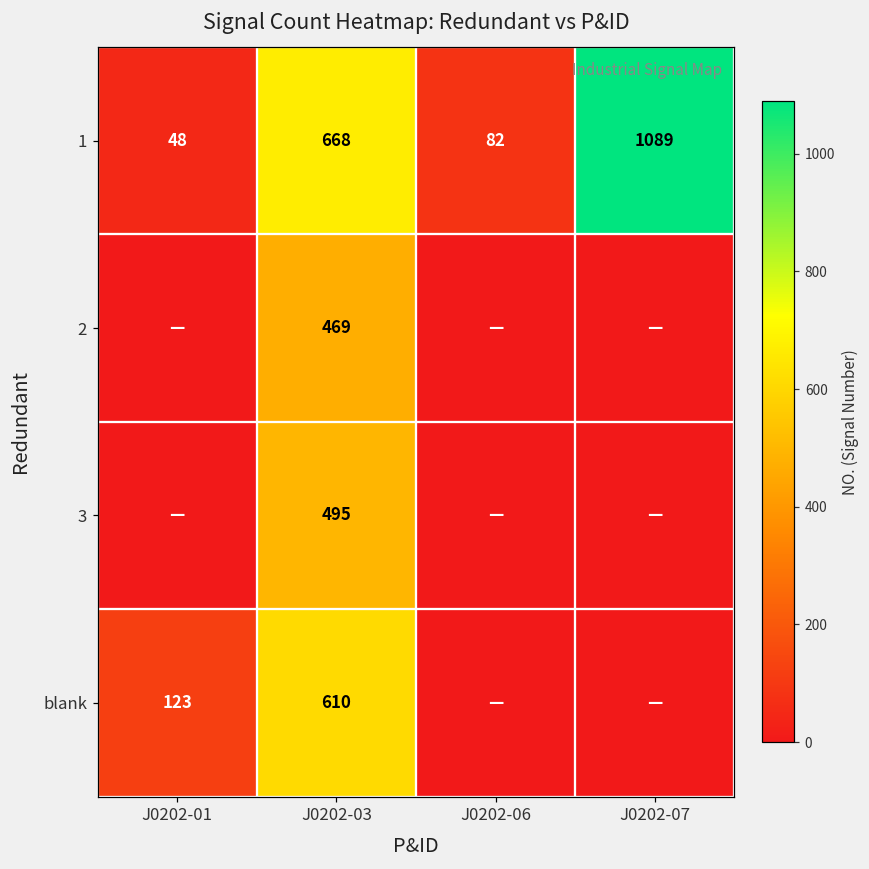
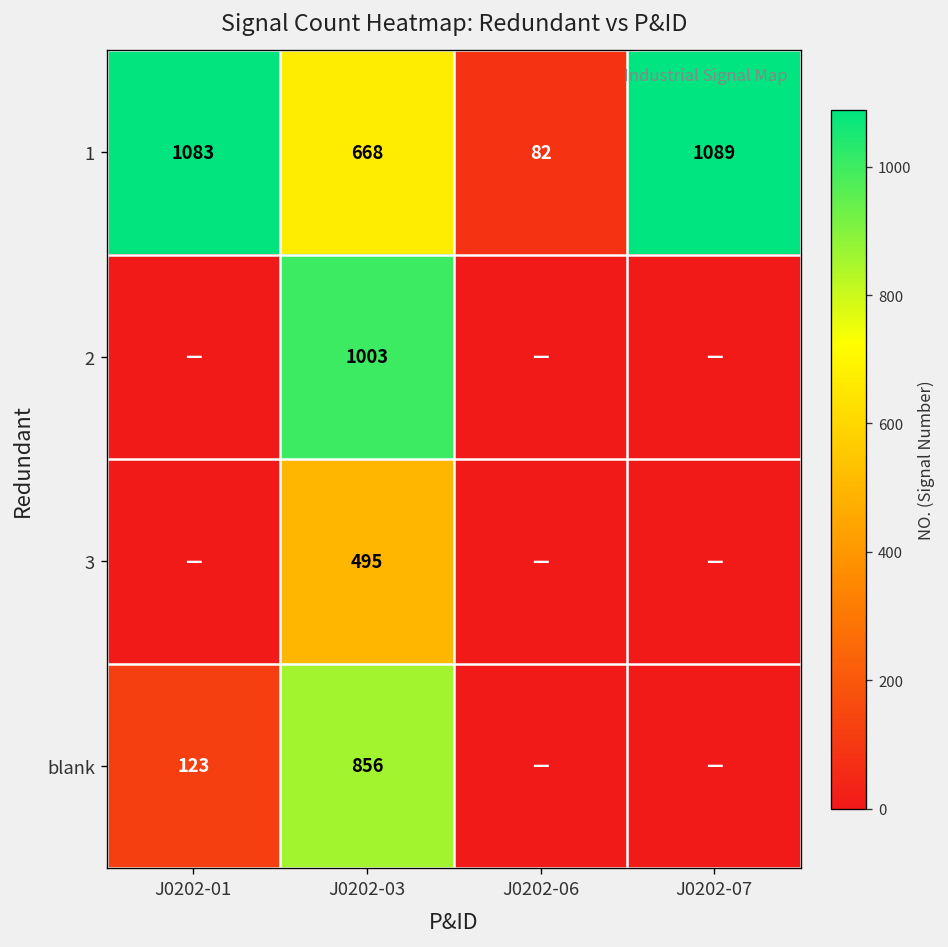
1, J0202-01: 48 -> 1083
2, J0202-03: 469 -> 1003
blank, J0202-03: 610 -> 856
